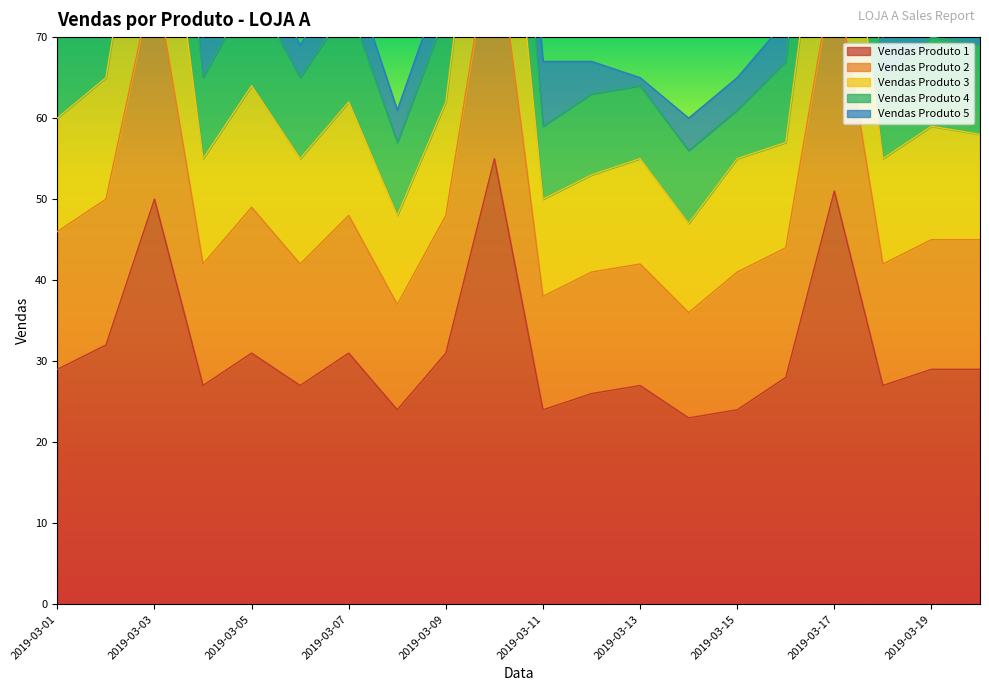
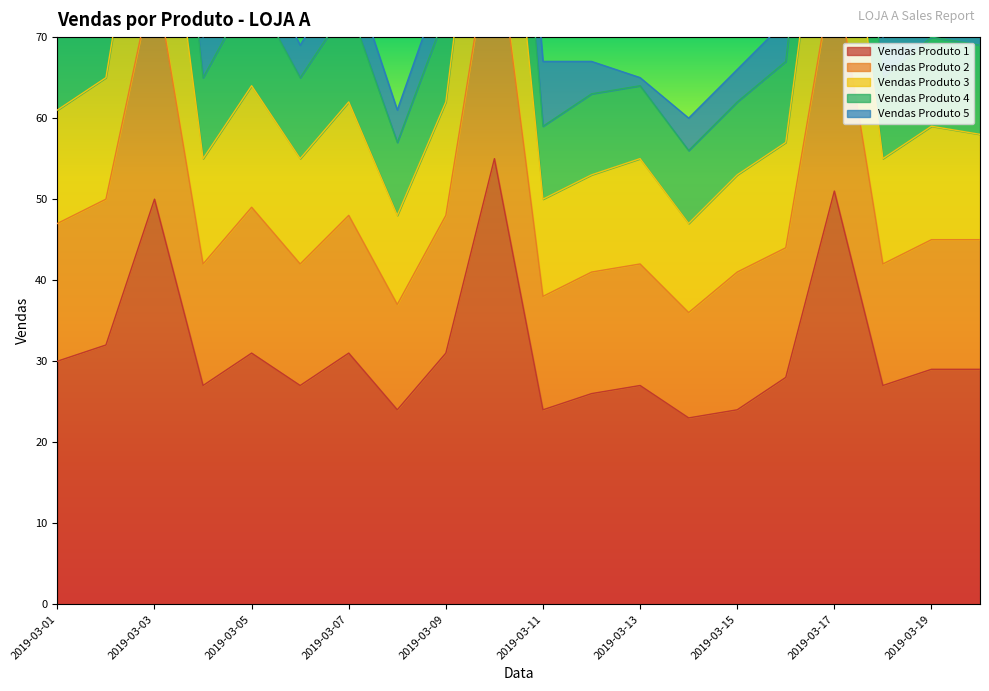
Vendas Produto 1, 2019-03-01: 29 -> 30
Vendas Produto 3, 2019-03-15: 14 -> 12
Vendas Produto 4, 2019-03-15: 6 -> 9
